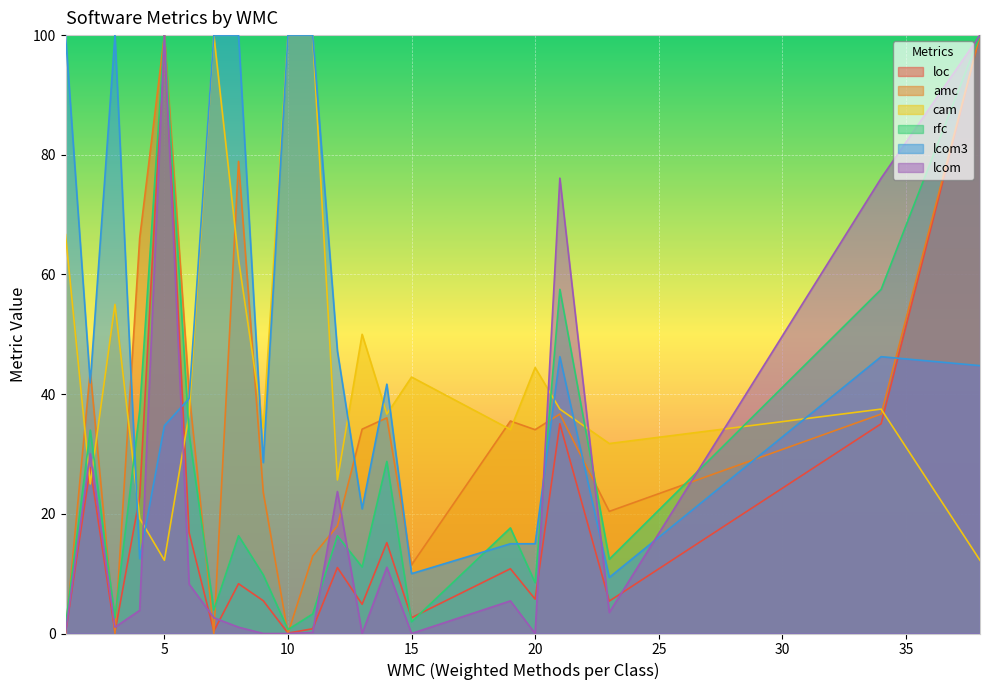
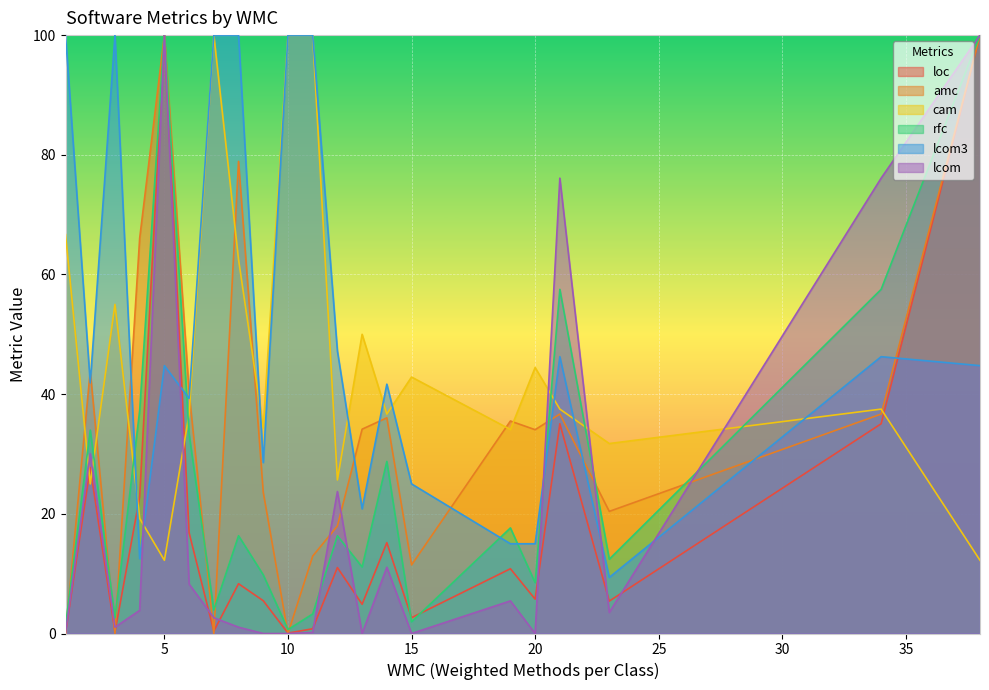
lcom3, 5: 35 -> 45
lcom3, 15: 10 -> 25
